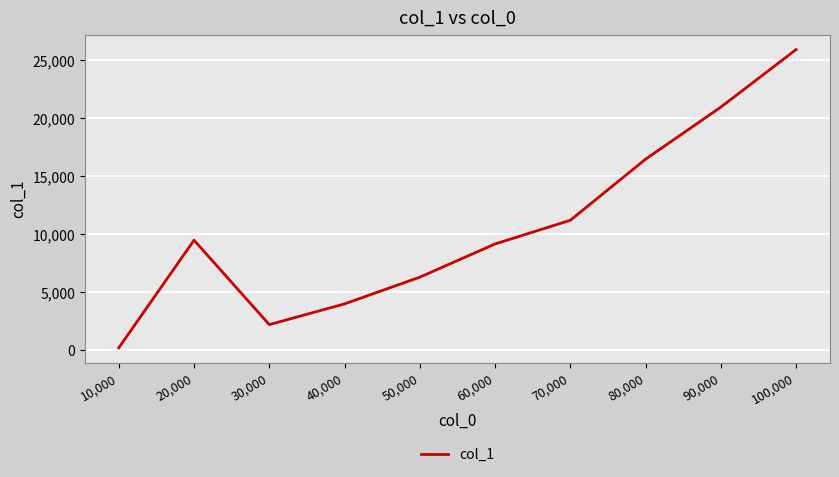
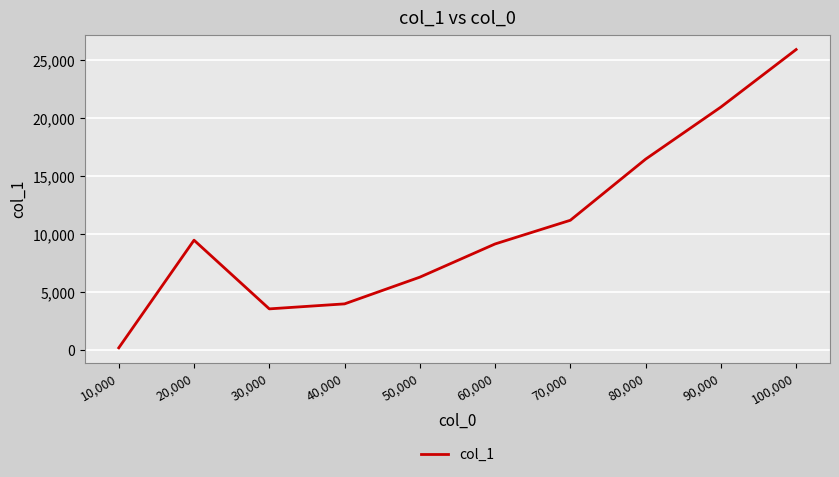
30,000: 2,200 -> 3,600
